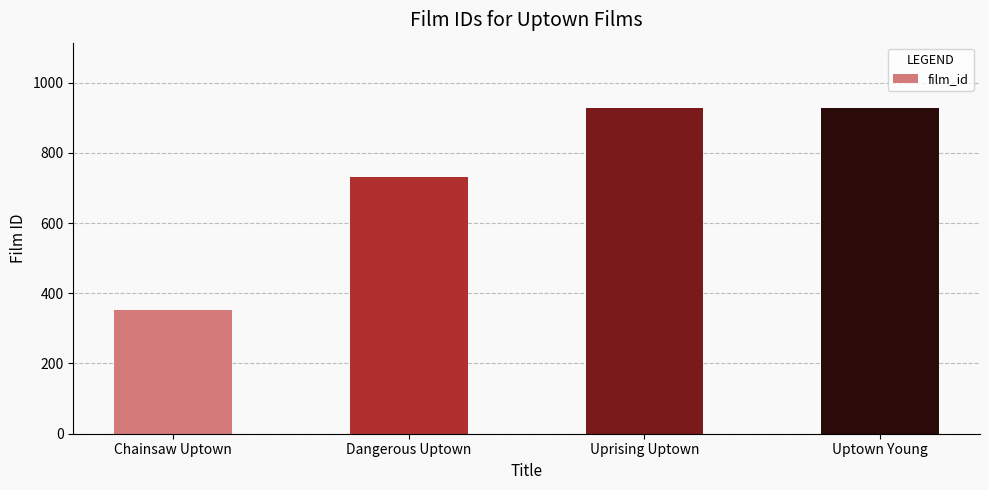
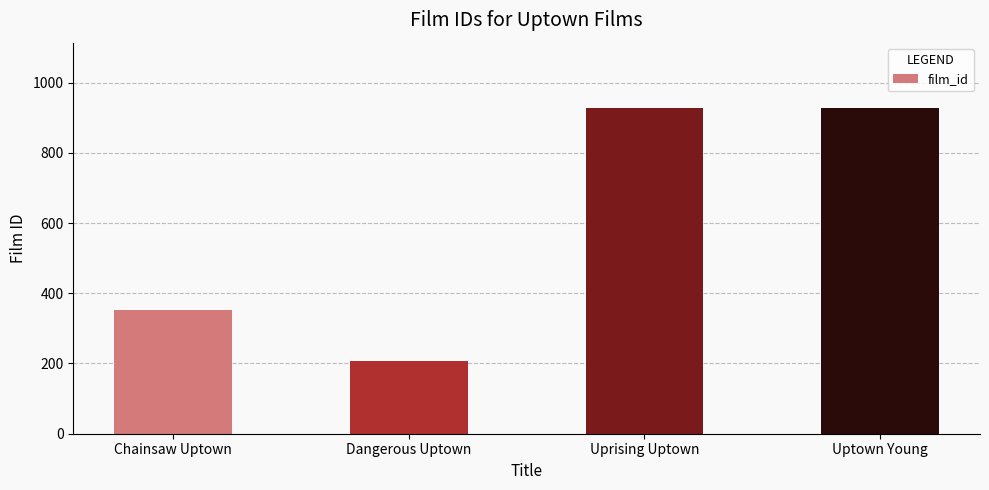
Dangerous Uptown: 730 -> 210
